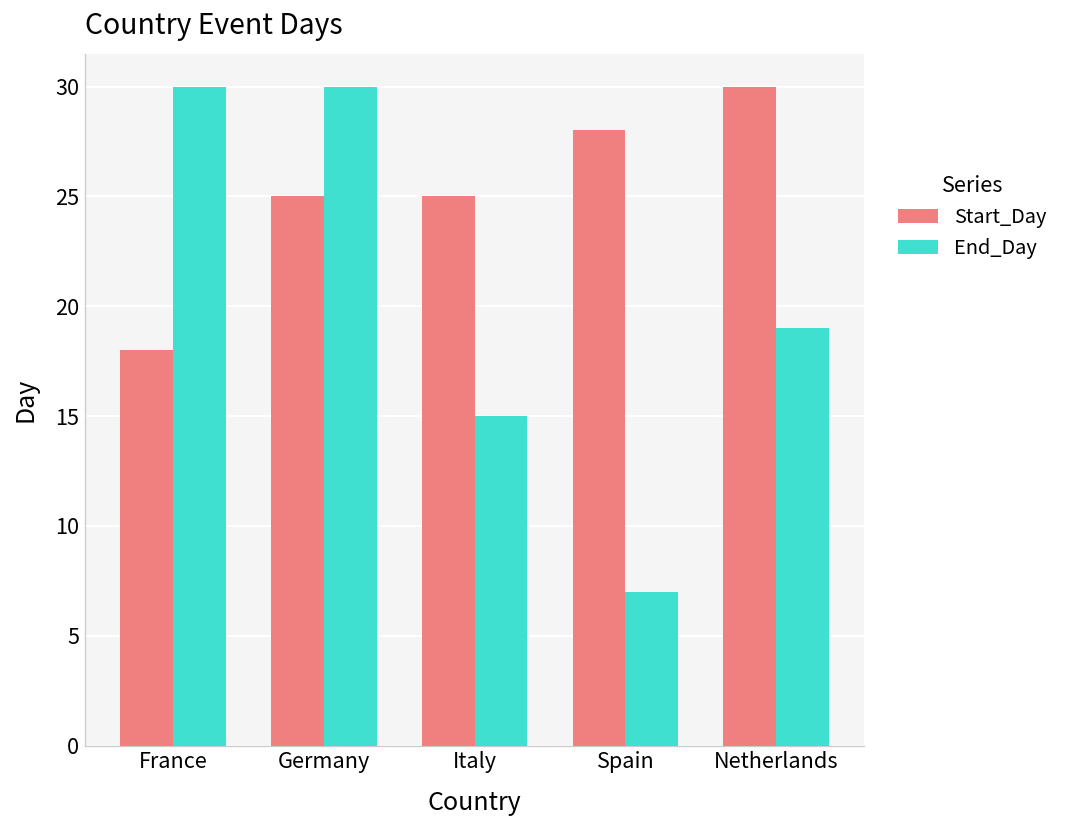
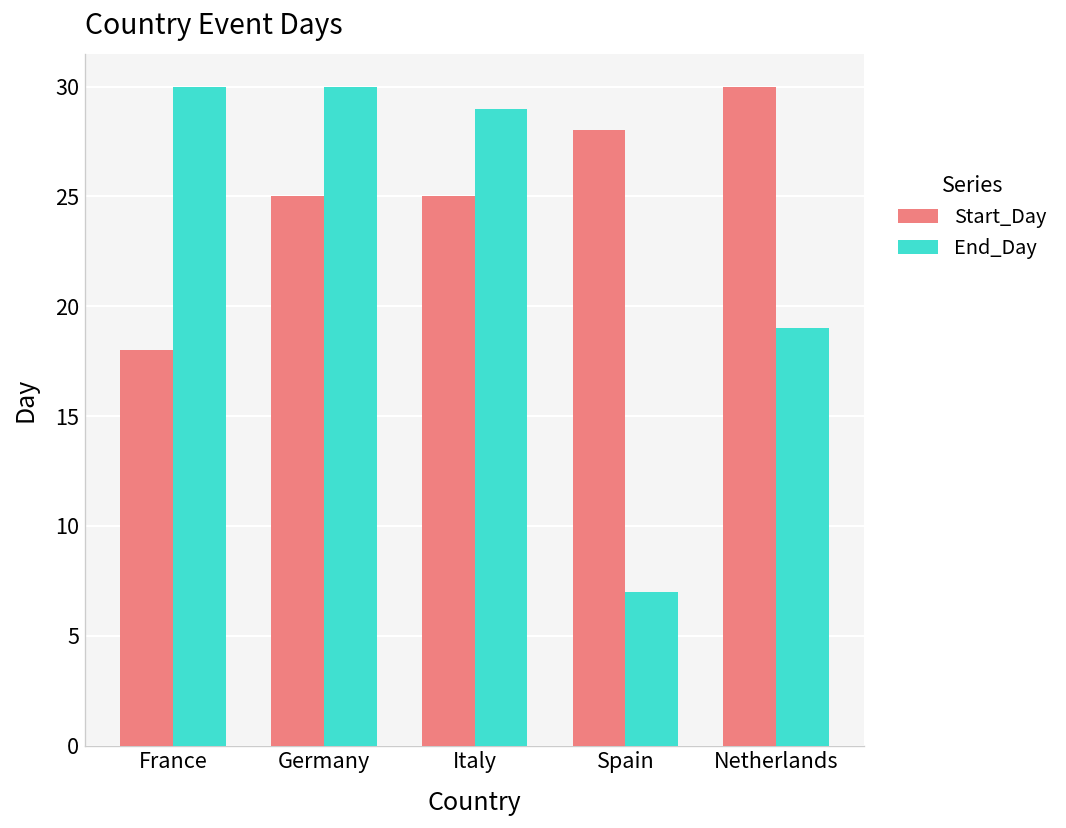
End_Day, Italy: 15 -> 29
